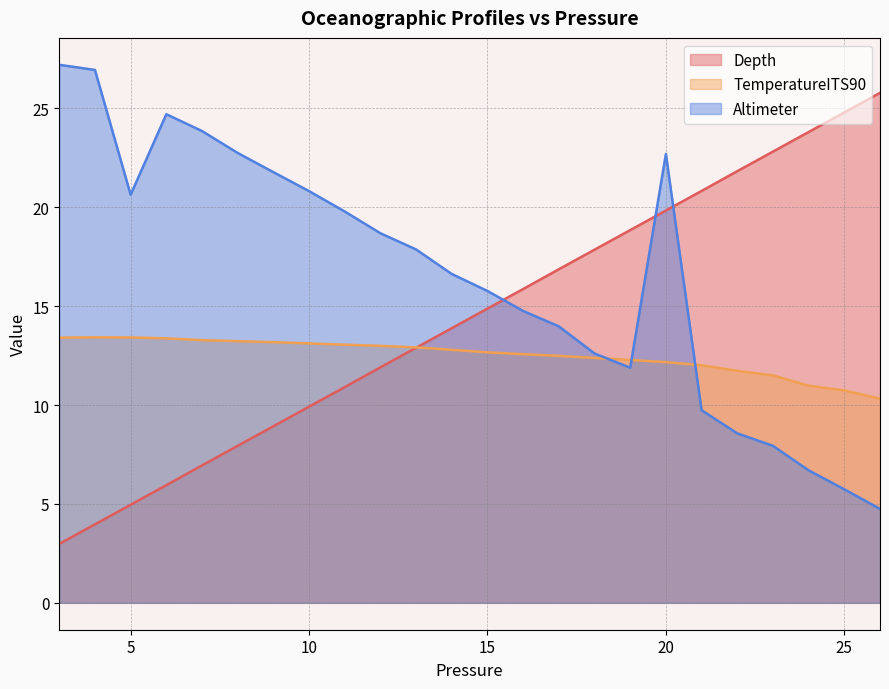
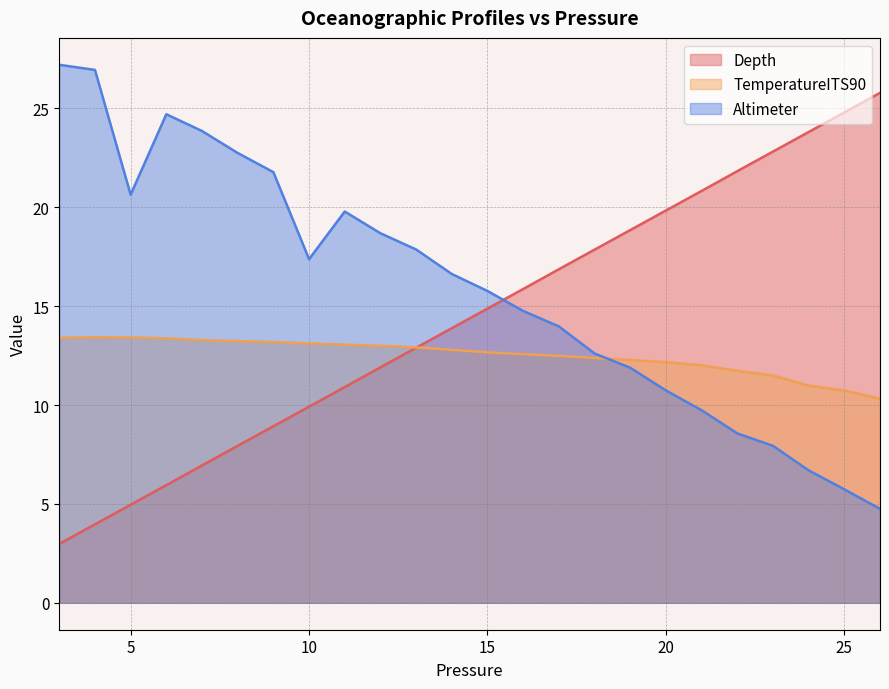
Altimeter, 10: 20.8 -> 17.4
Altimeter, 20: 22.7 -> 10.7
